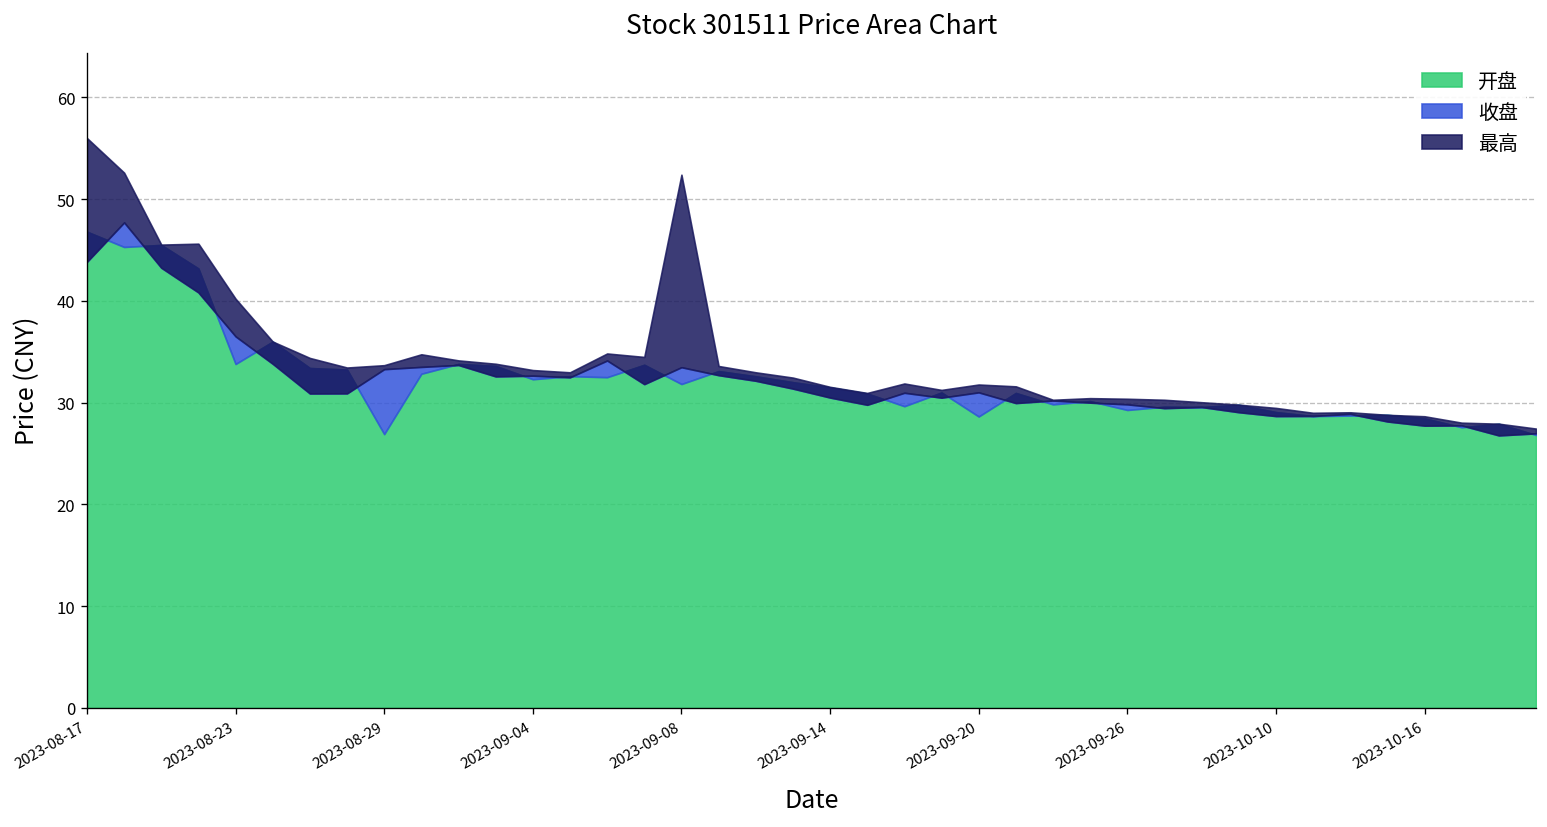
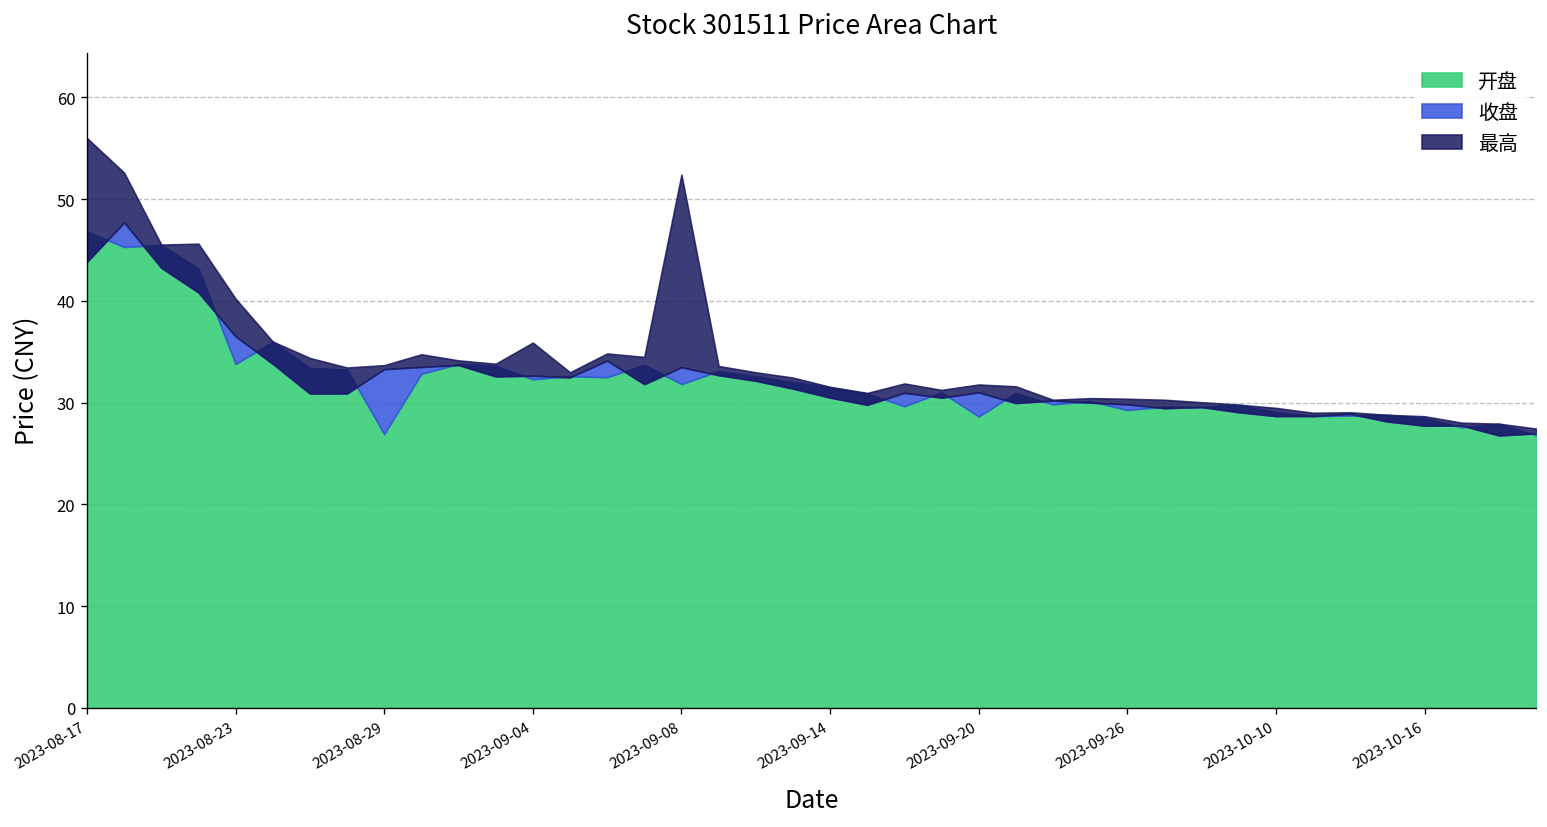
最高, 2023-09-04: 33 -> 36
